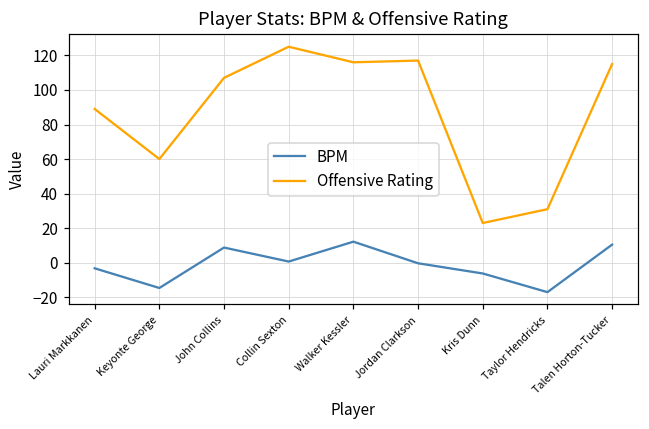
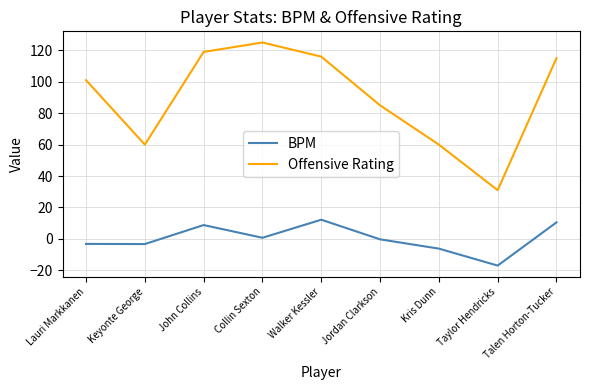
Offensive Rating, Lauri Markkanen: 89 -> 101
BPM, Keyonte George: -15 -> -3
Offensive Rating, John Collins: 107 -> 119
Offensive Rating, Jordan Clarkson: 117 -> 85
Offensive Rating, Kris Dunn: 23 -> 60
